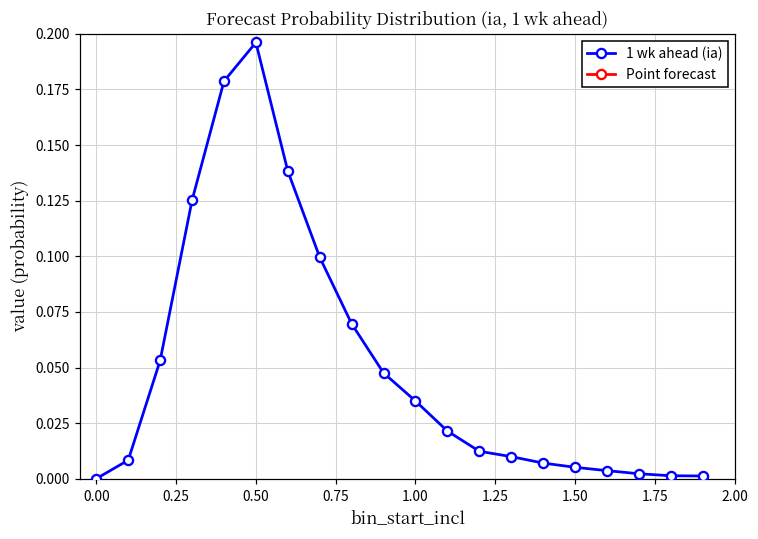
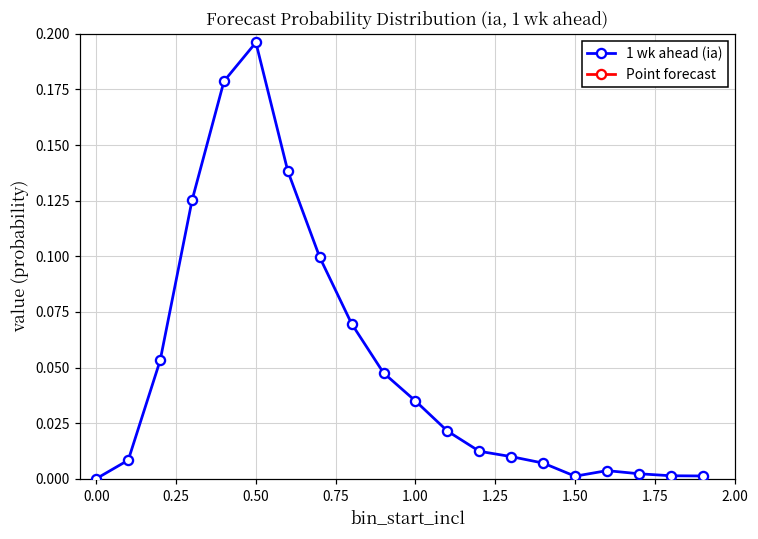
1 wk ahead (ia), 1.50: 0.005 -> 0.001
